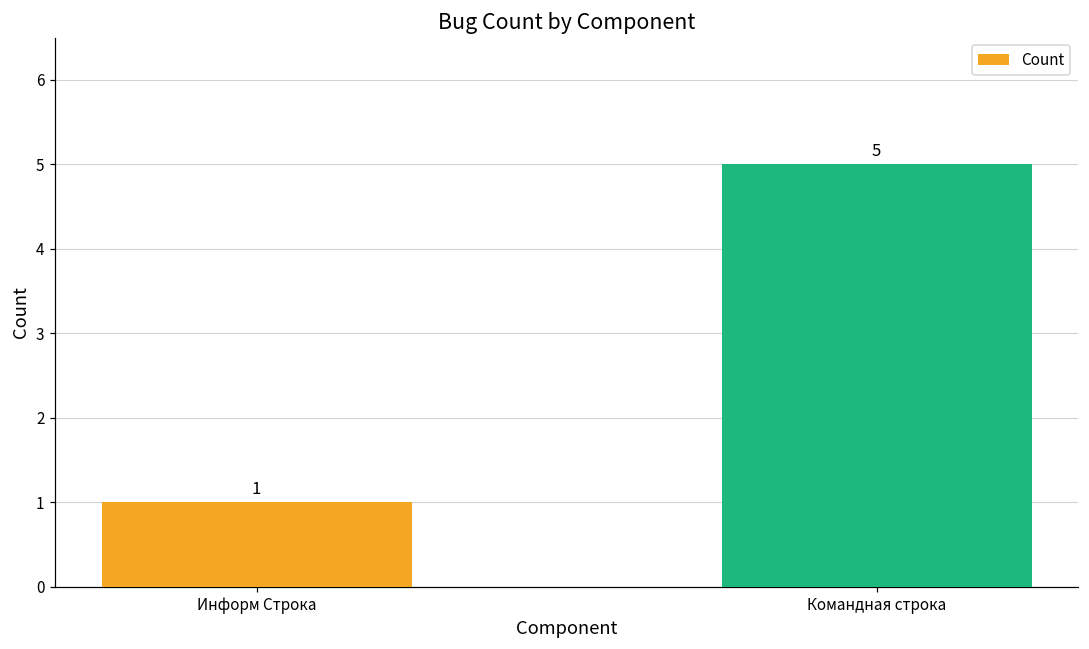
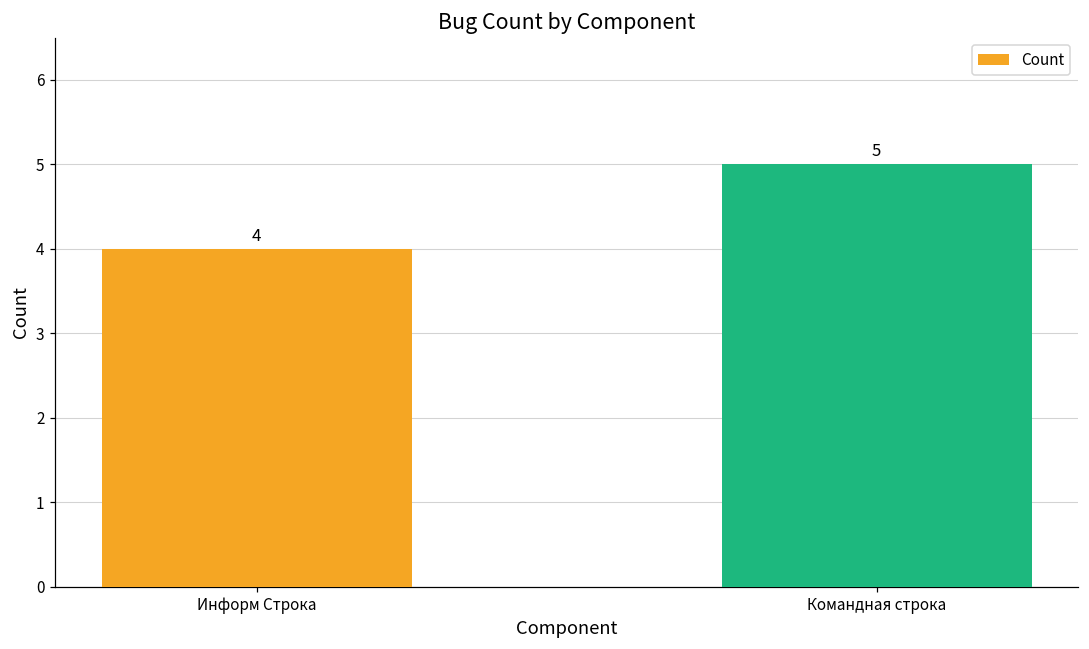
Информ Строка: 1 -> 4
